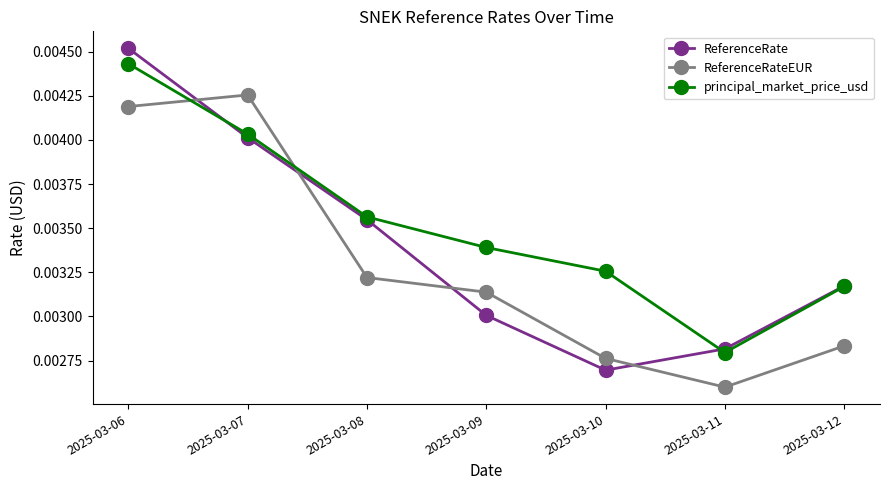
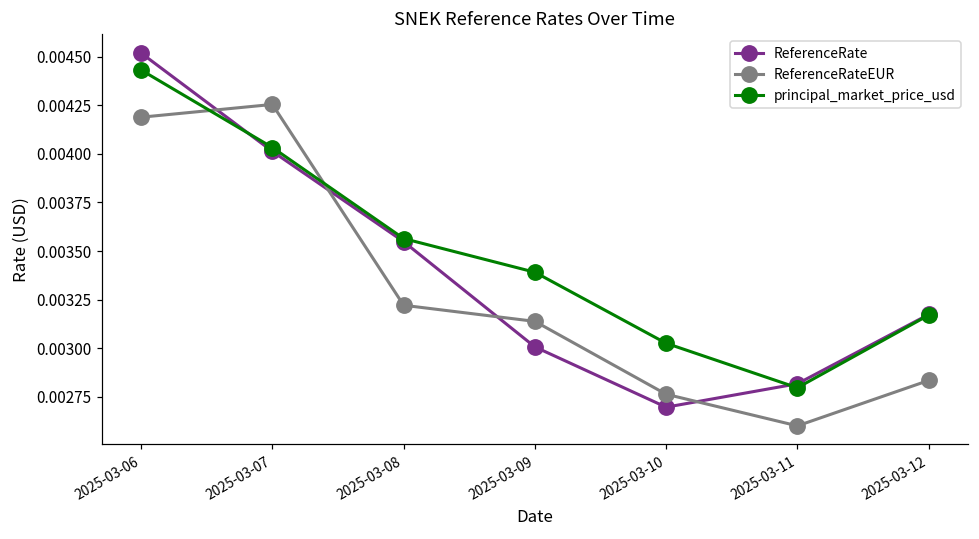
principal_market_price_usd, 2025-03-10: 0.00326 -> 0.00302
